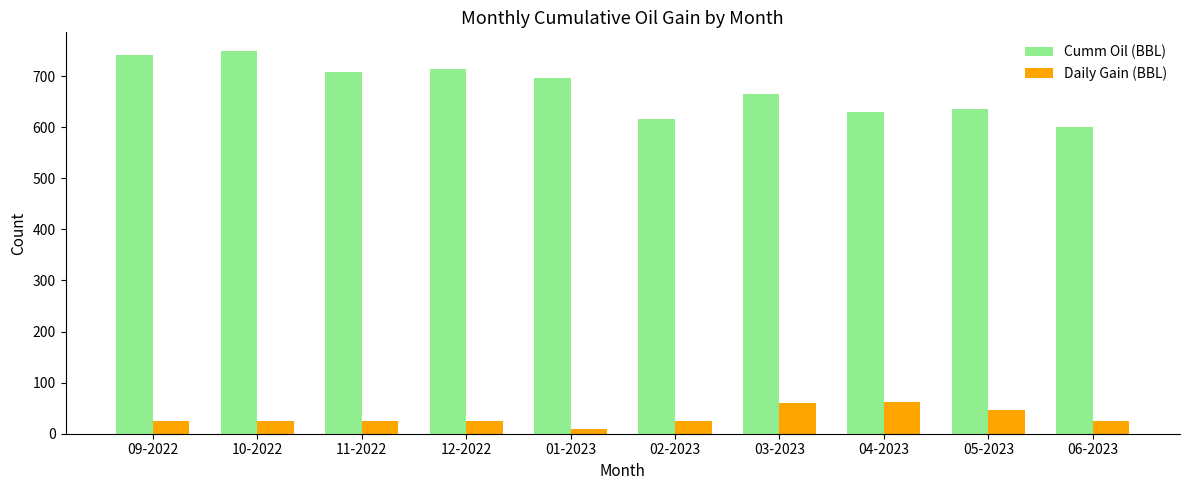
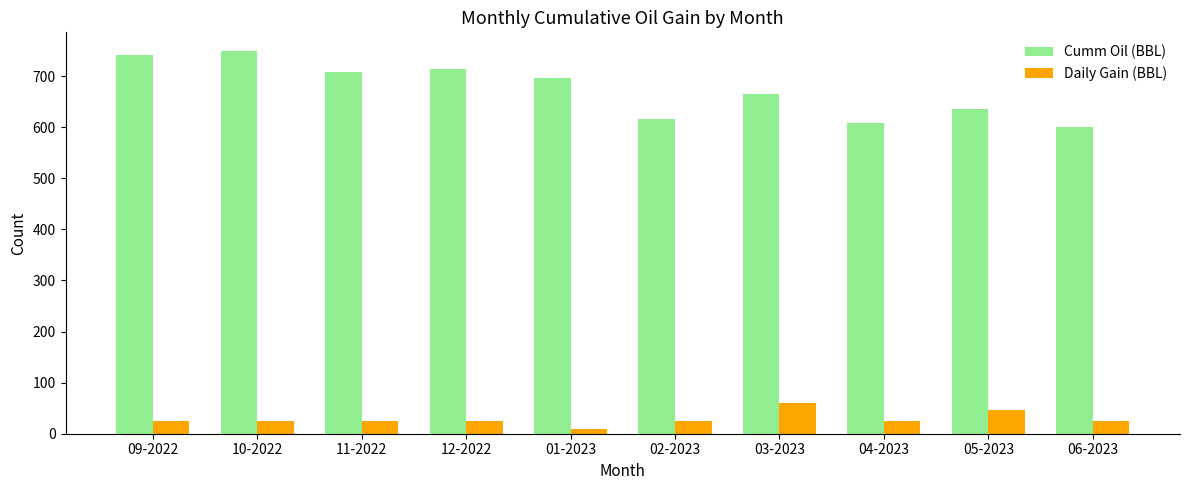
Cumm Oil (BBL), 04-2023: 630 -> 610
Daily Gain (BBL), 04-2023: 60 -> 20
